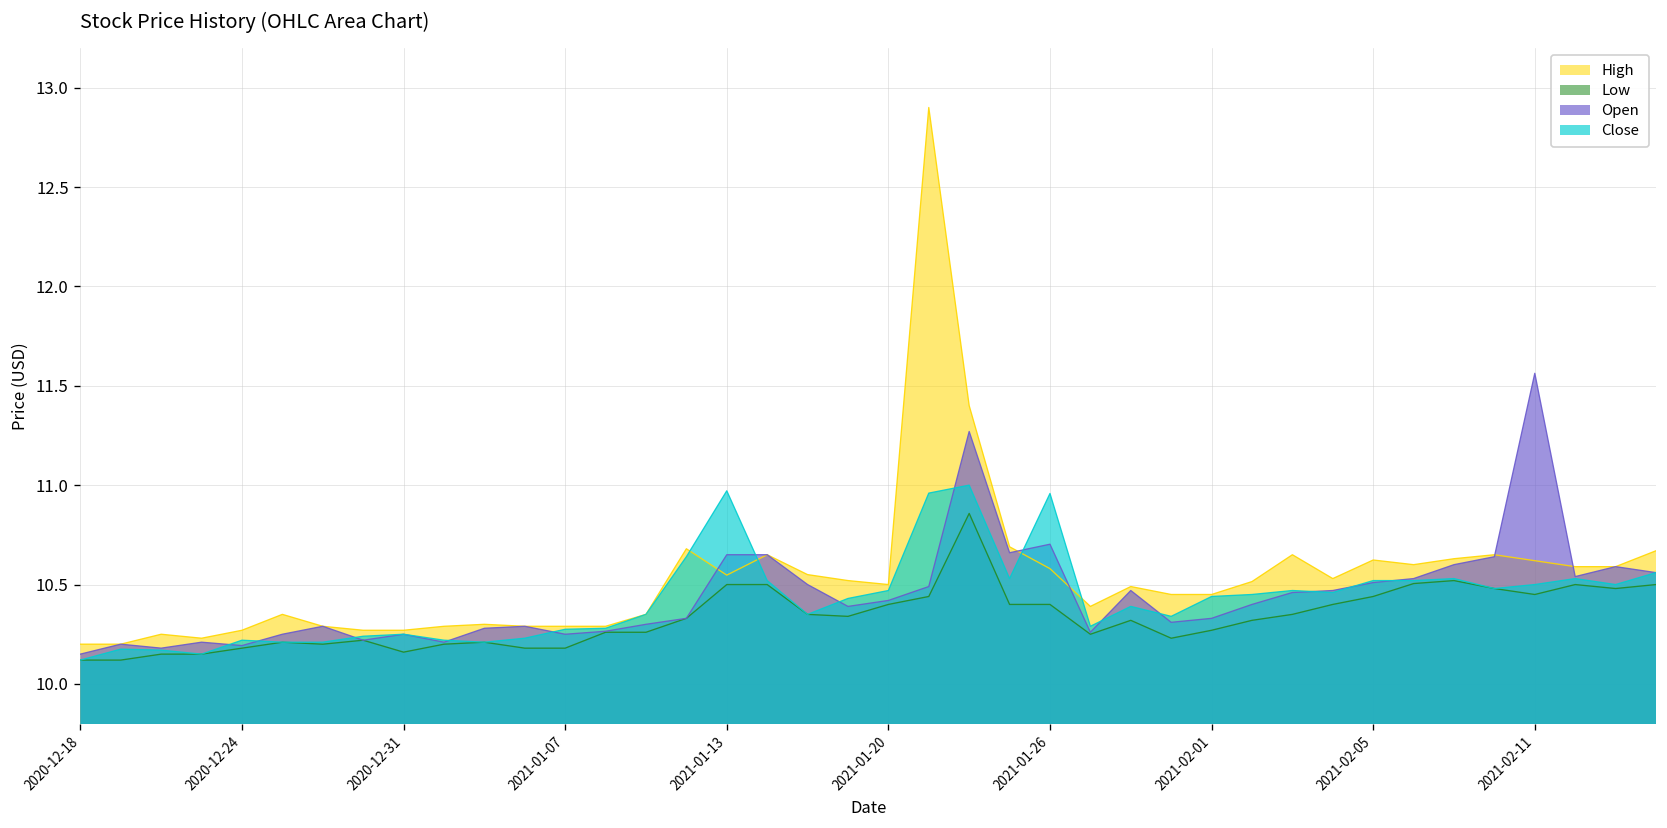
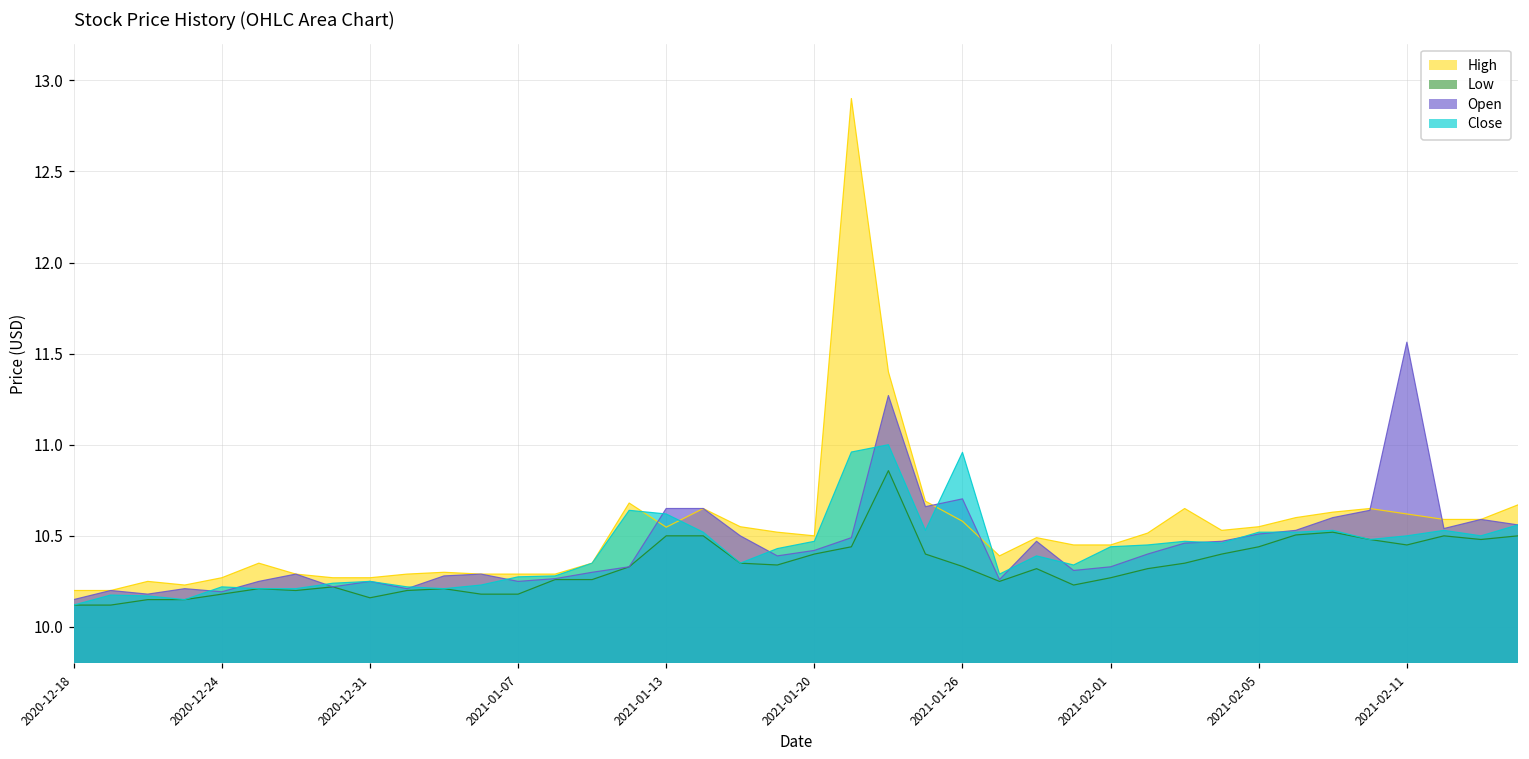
Close, 2021-01-13: 10.97 -> 10.62
Low, 2021-01-26: 10.40 -> 10.33
High, 2021-02-05: 10.62 -> 10.55
